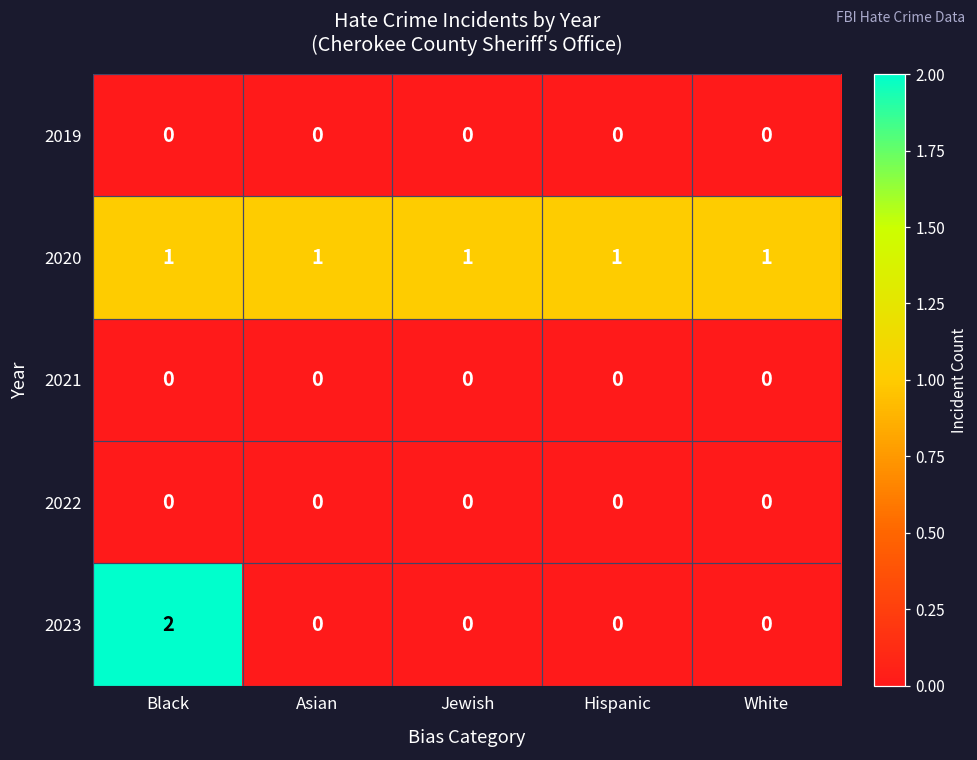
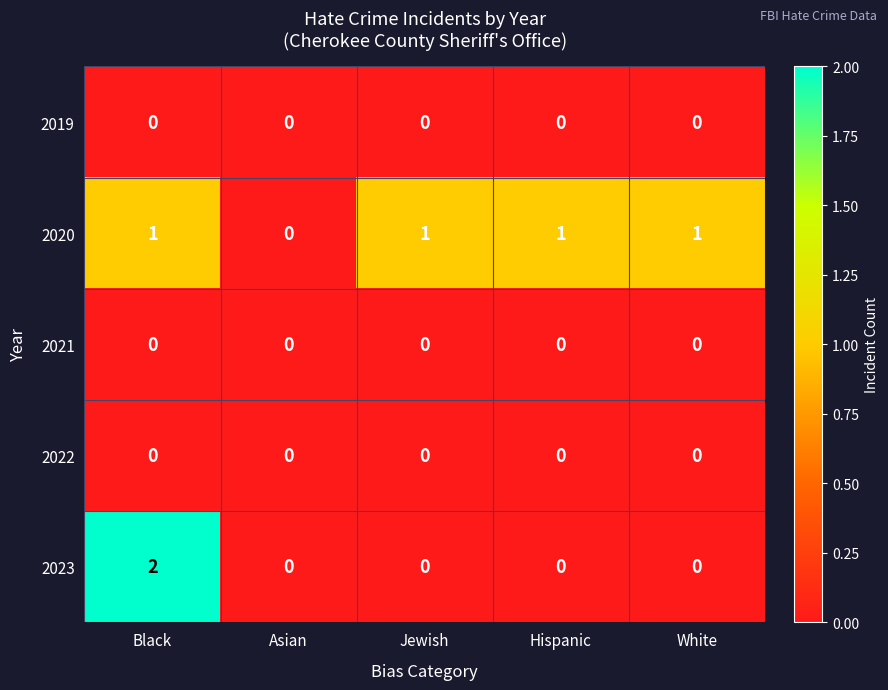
2020, Asian: 1 -> 0
